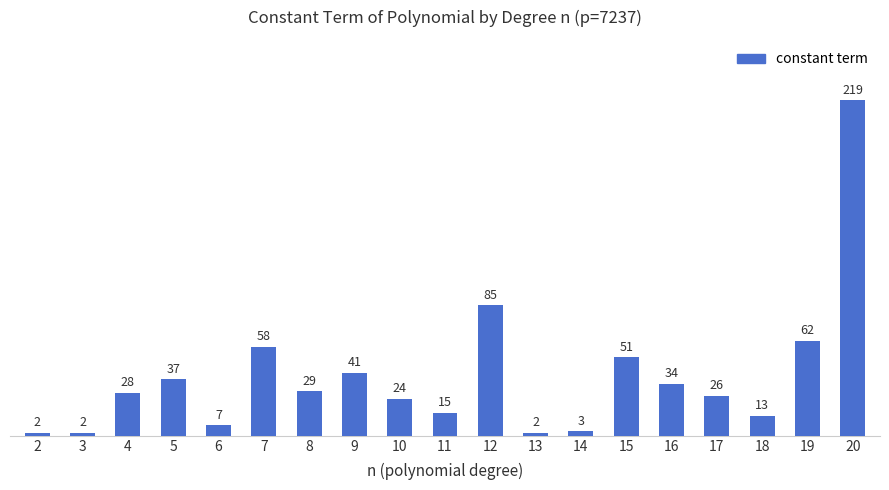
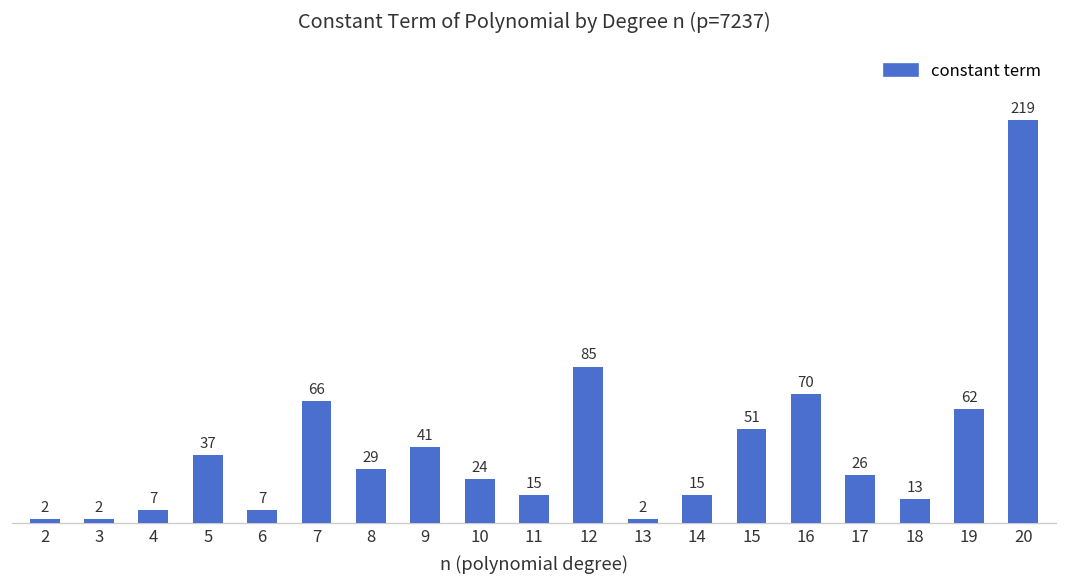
4: 28 -> 7
7: 58 -> 66
14: 3 -> 15
16: 34 -> 70
